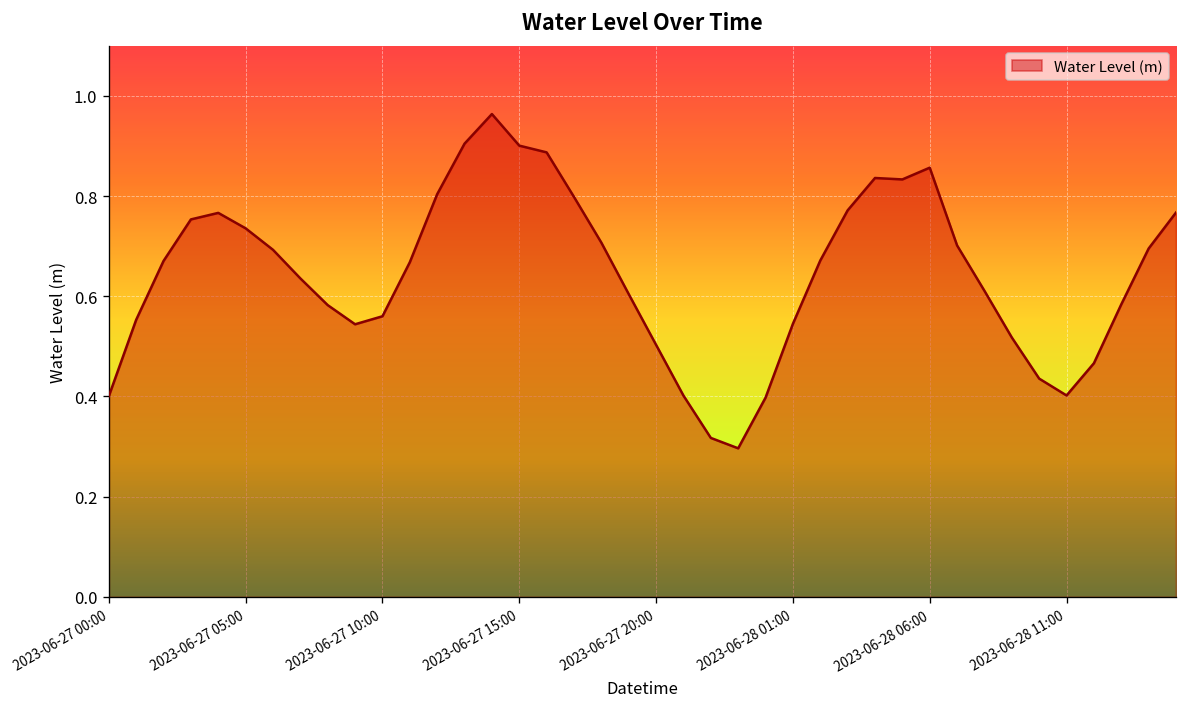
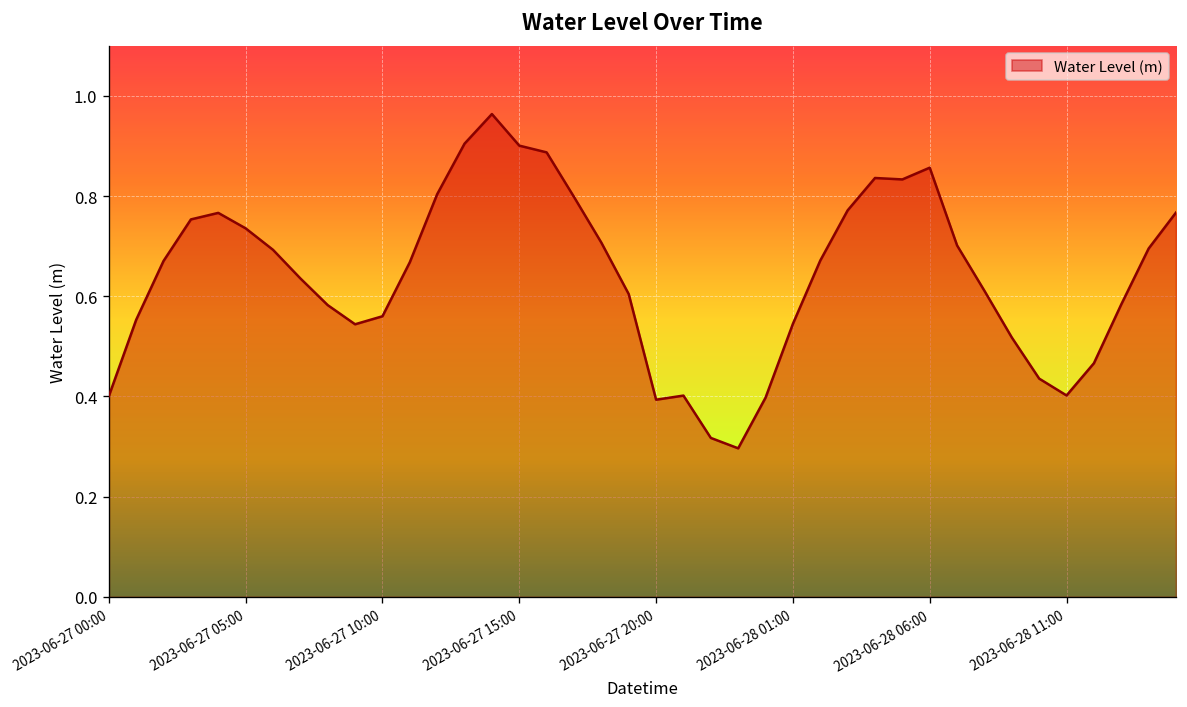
2023-06-27 20:00: 0.50 -> 0.39
